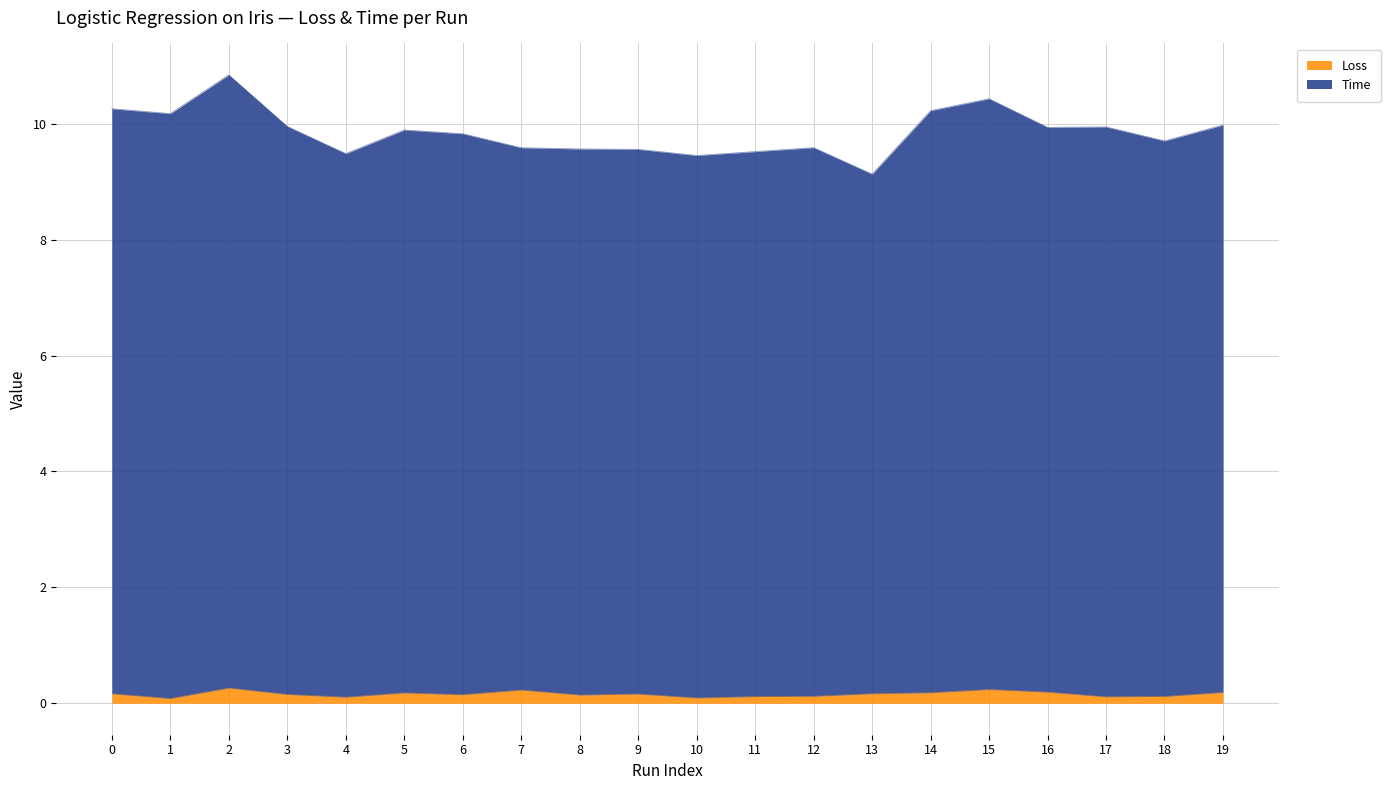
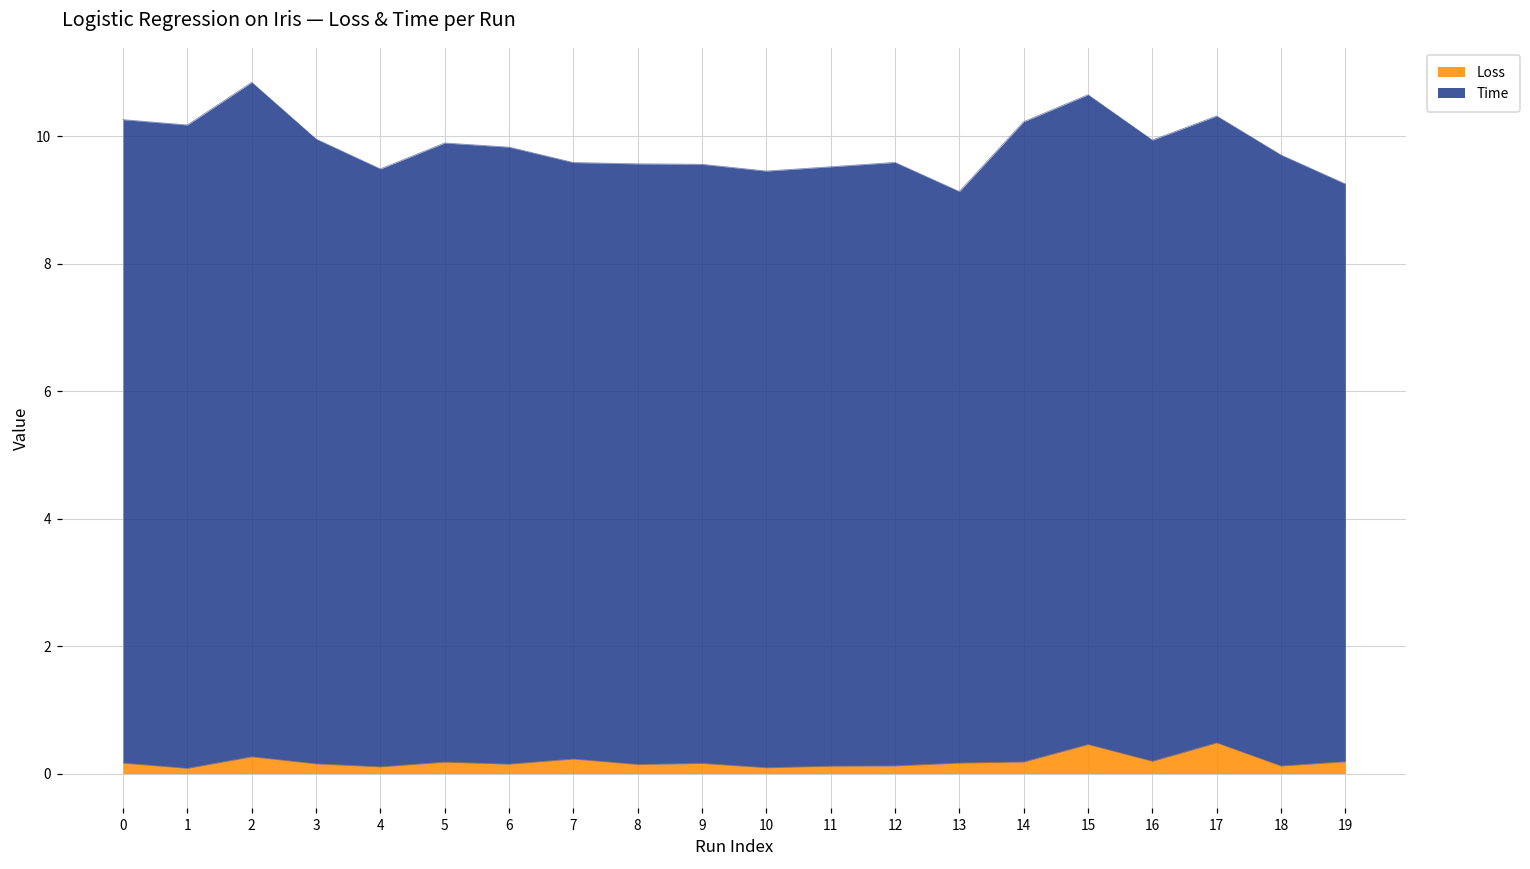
Loss, 15: 0.2 -> 0.5
Loss, 17: 0.1 -> 0.5
Time, 19: 9.8 -> 9.1
